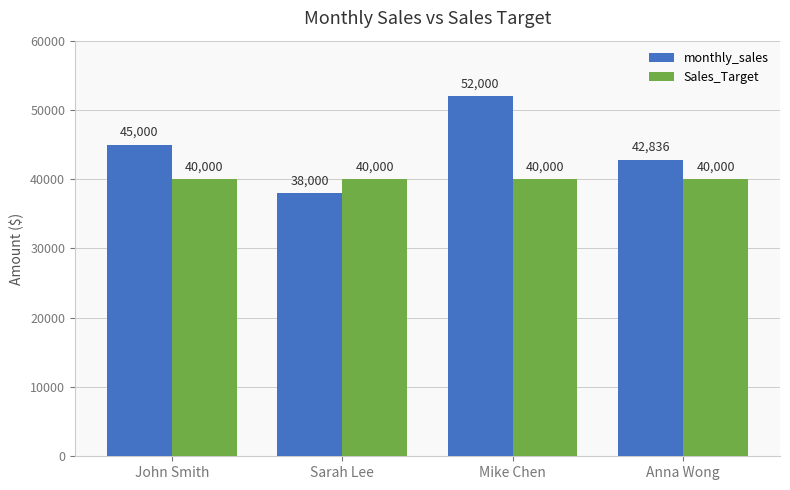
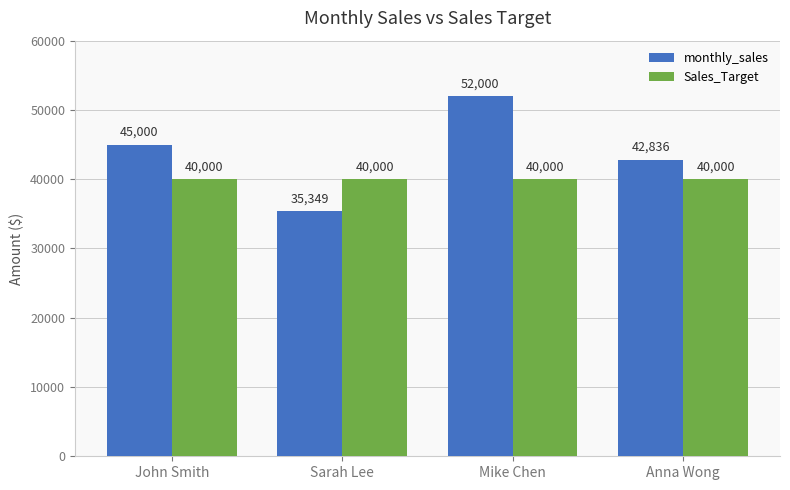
monthly_sales, Sarah Lee: 38,000 -> 35,349
